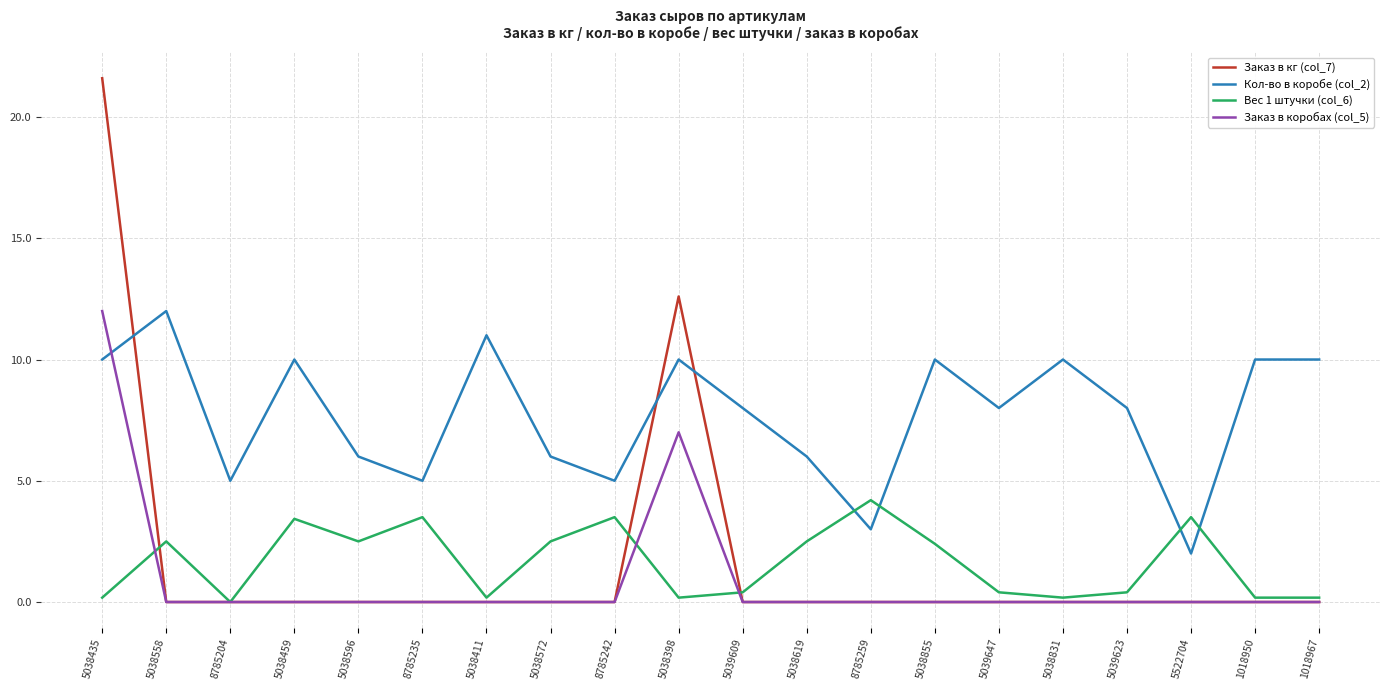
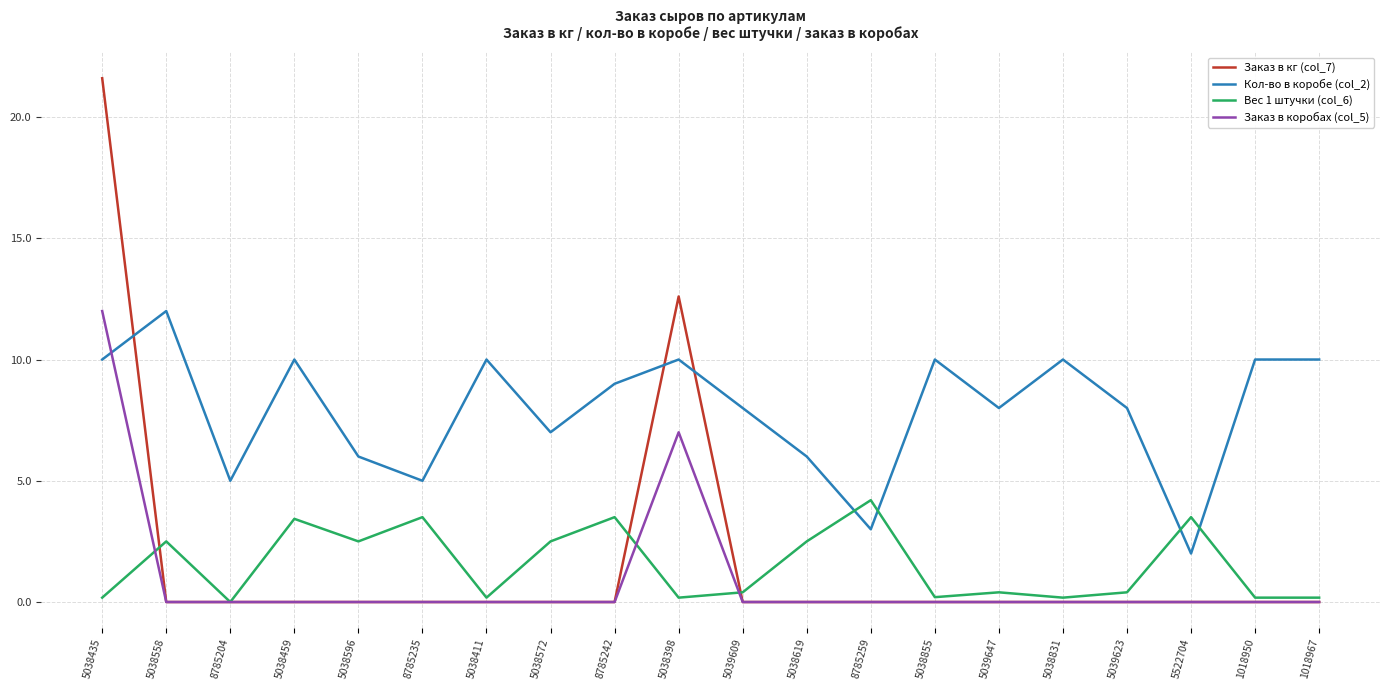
Кол-во в коробе (col_2), 5038411: 11 -> 10
Кол-во в коробе (col_2), 5038572: 6 -> 7
Кол-во в коробе (col_2), 8785242: 5 -> 9
Вес 1 штучки (col_6), 5038855: 2.4 -> 0.2
